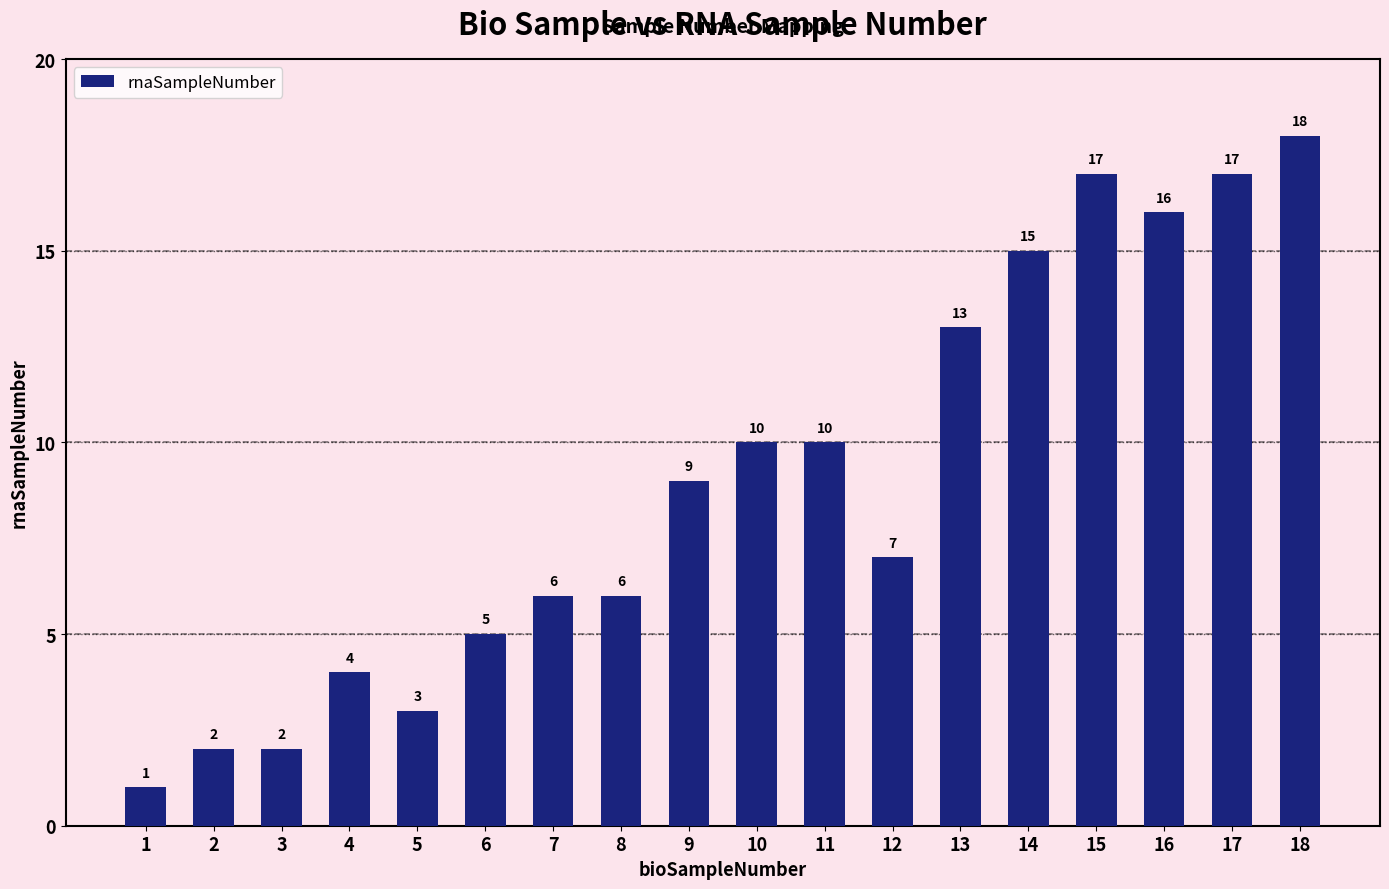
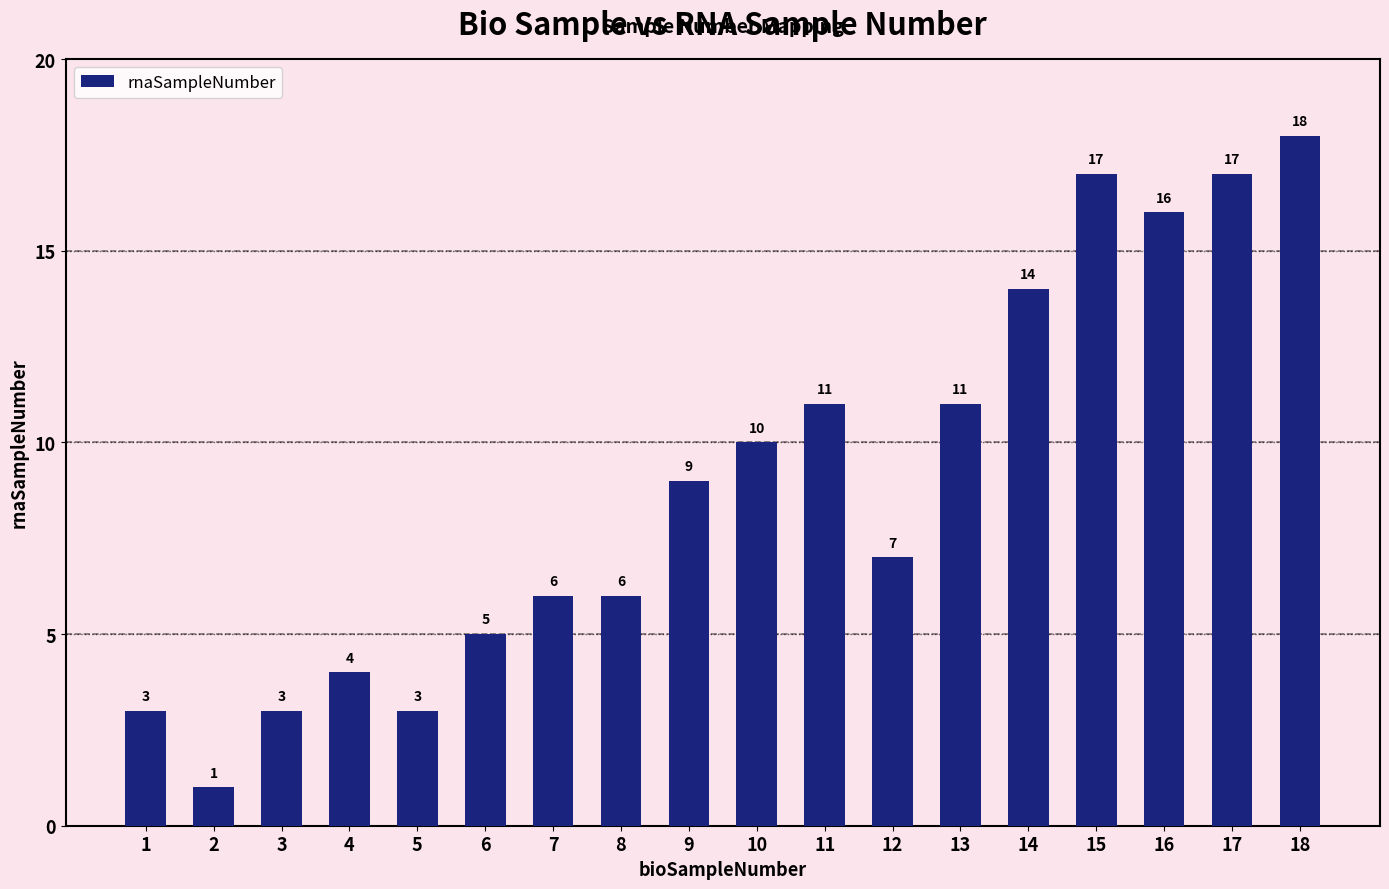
1: 1 -> 3
2: 2 -> 1
3: 2 -> 3
11: 10 -> 11
13: 13 -> 11
14: 15 -> 14
